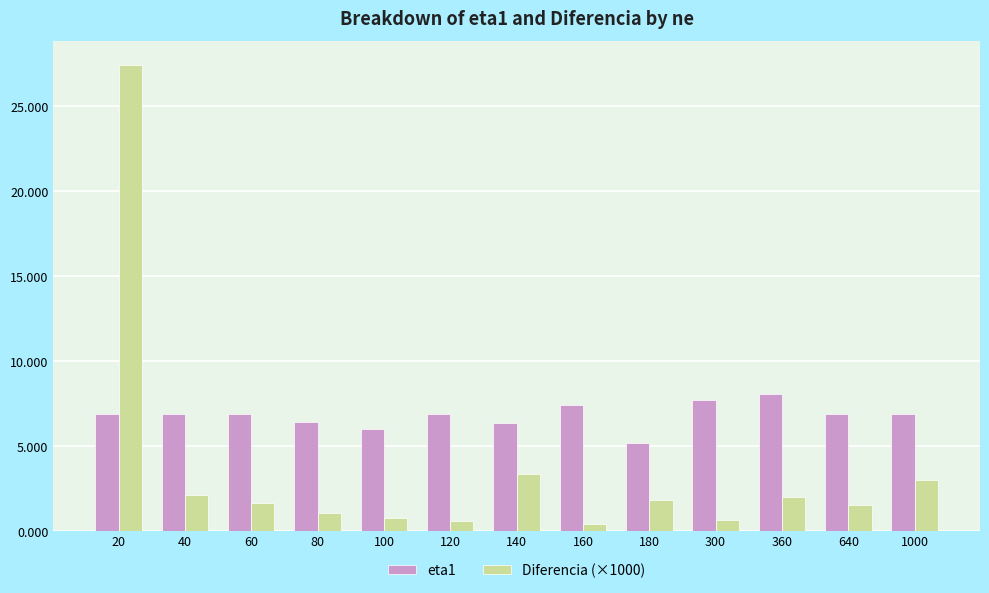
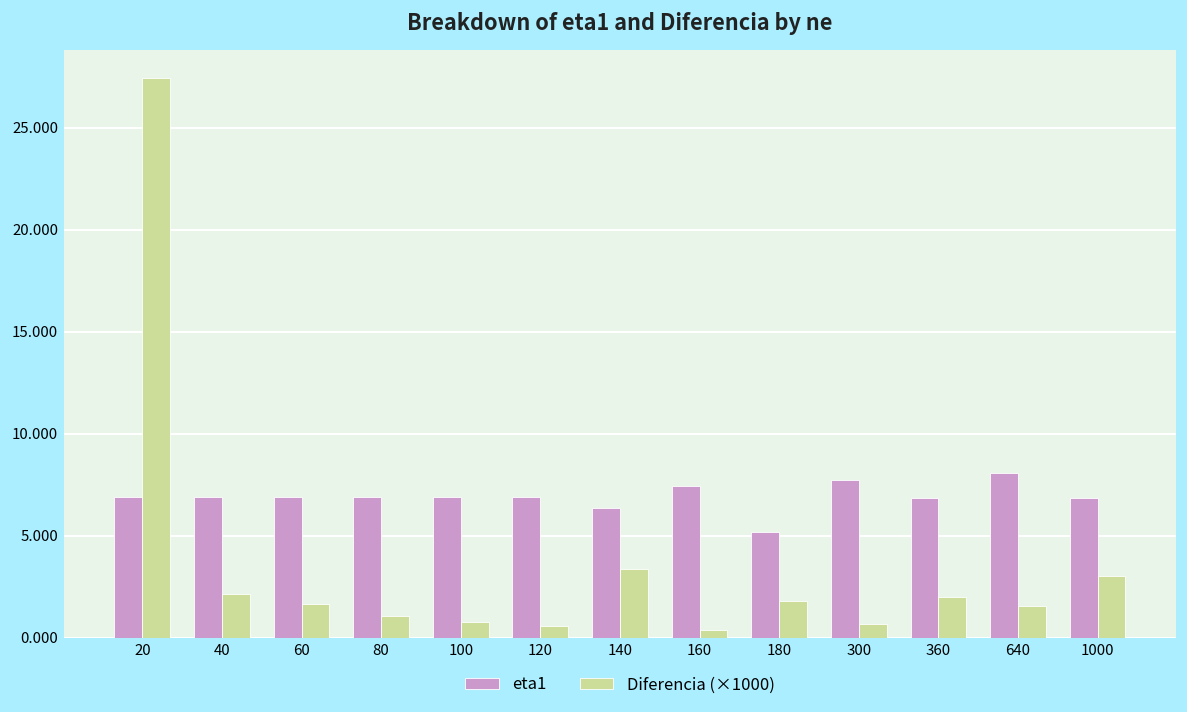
eta1, 80: 6.4 -> 6.9
eta1, 100: 6.0 -> 6.9
eta1, 360: 8.1 -> 6.9
eta1, 640: 6.9 -> 8.1
